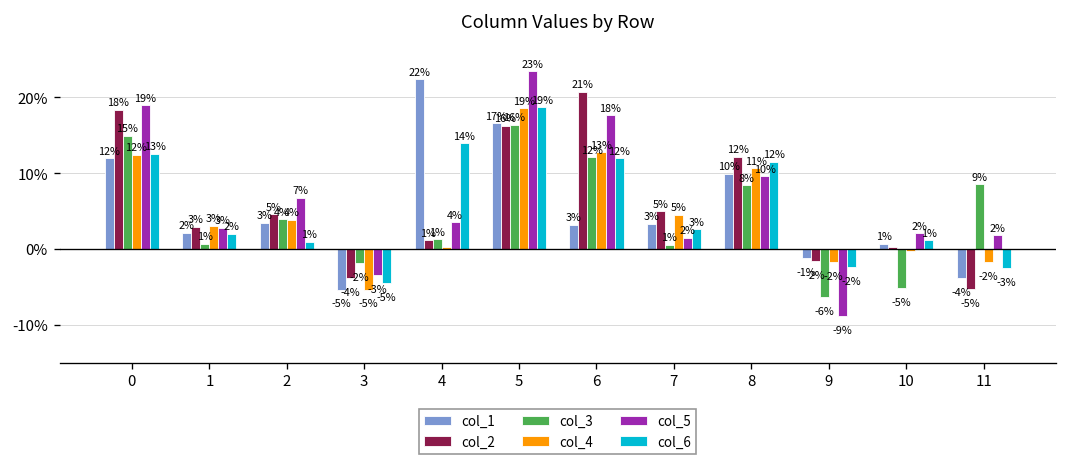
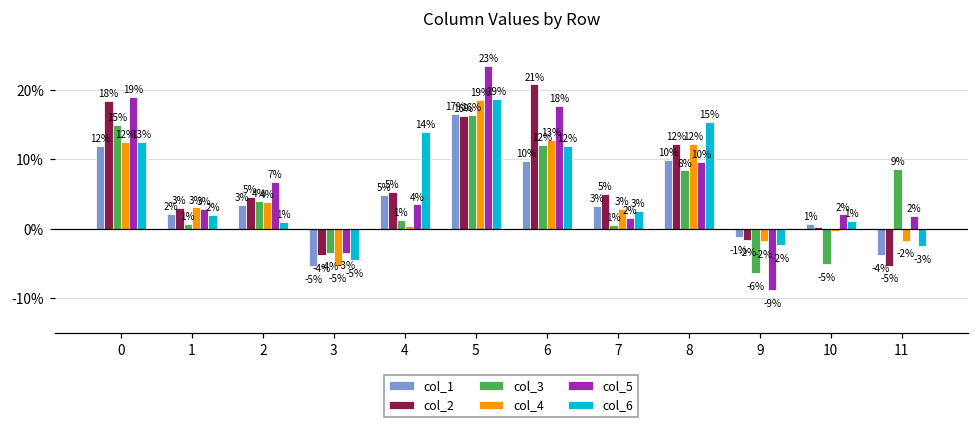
col_3, 3: -2% -> -4%
col_1, 4: 22% -> 5%
col_2, 4: 1% -> 5%
col_1, 6: 3% -> 10%
col_4, 7: 5% -> 3%
col_4, 8: 11% -> 12%
col_6, 8: 12% -> 15%
